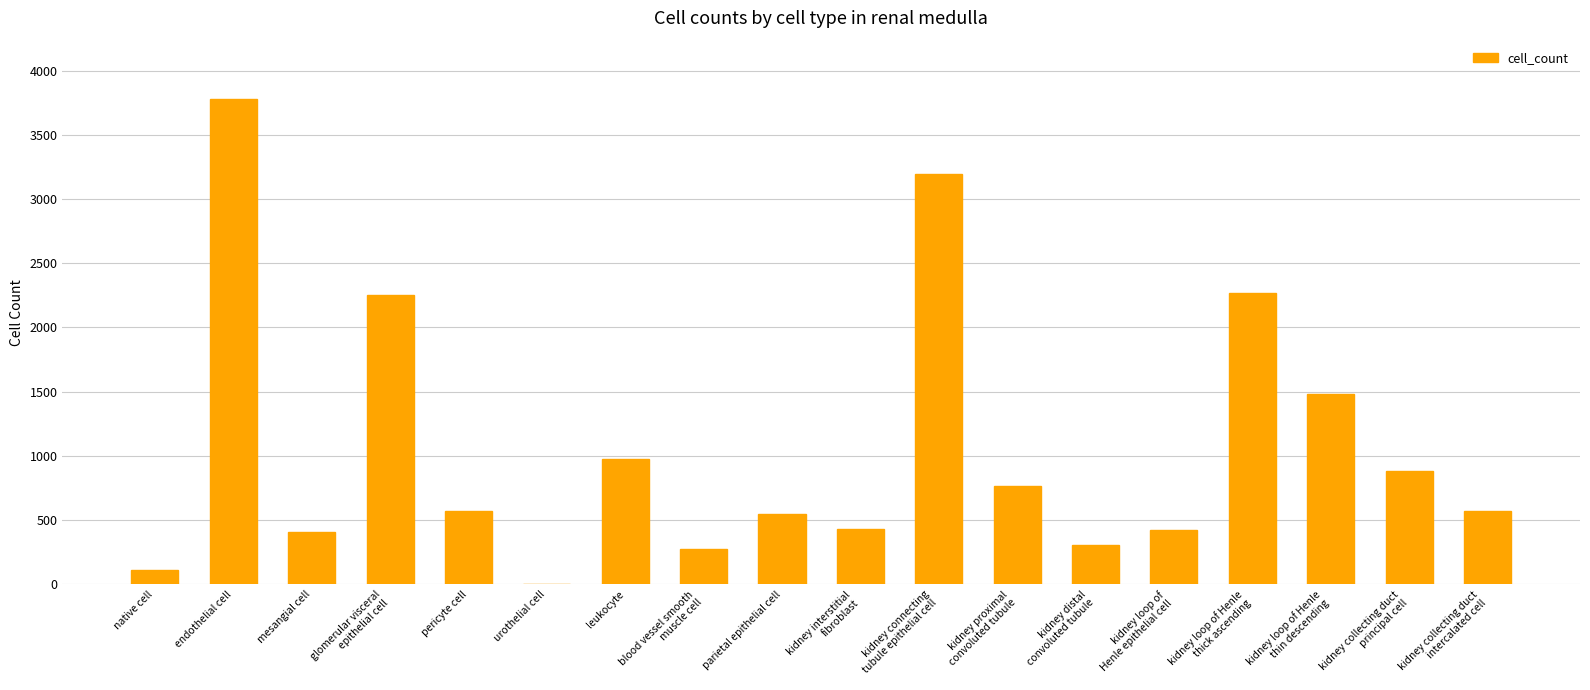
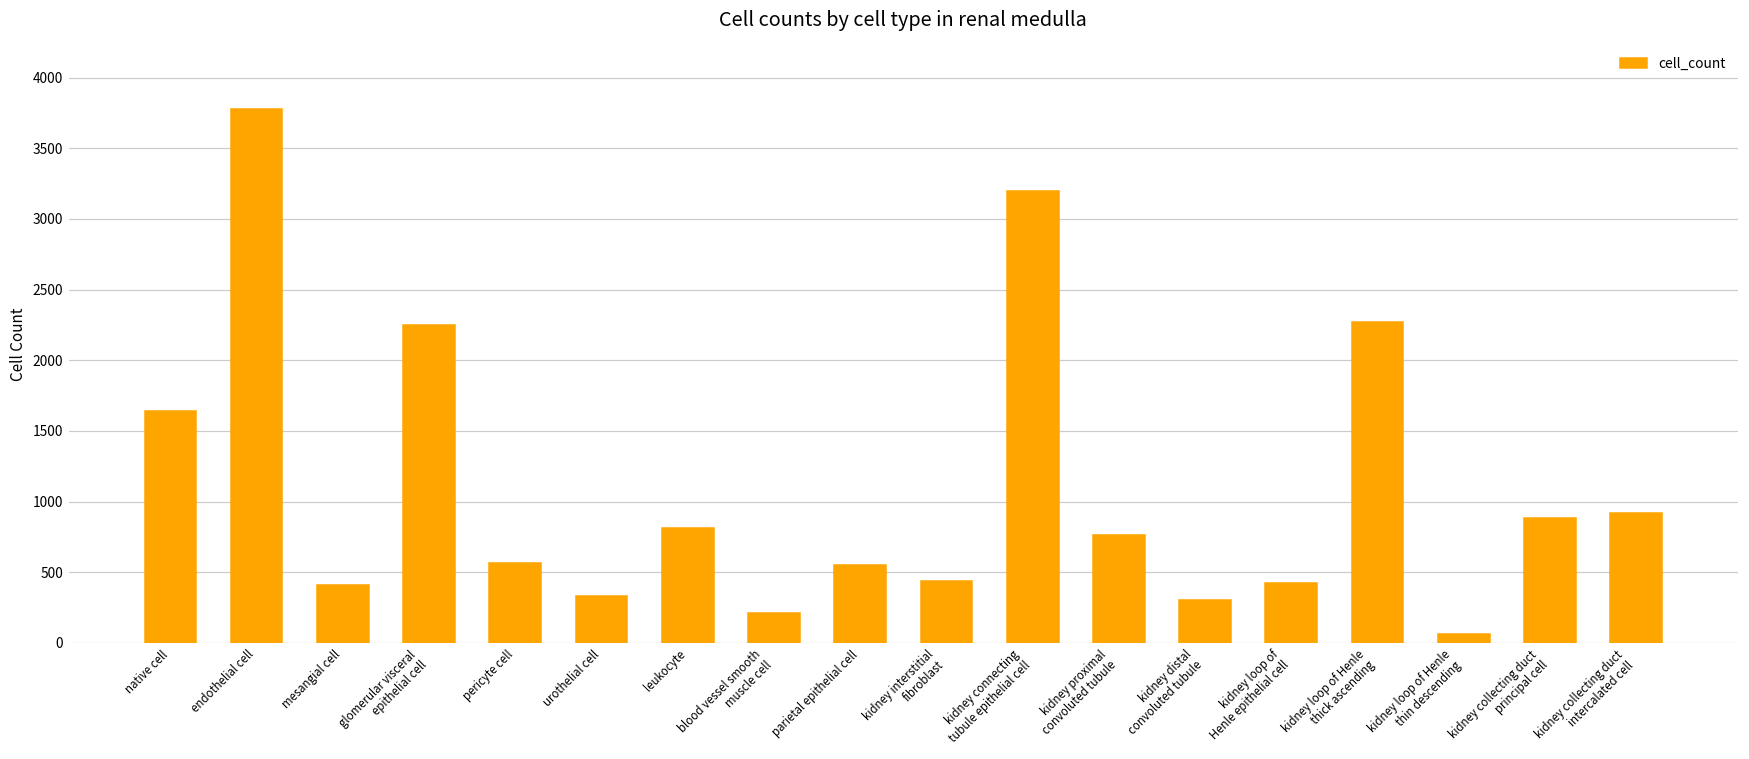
native cell: 110 -> 1640
urothelial cell: 0 -> 330
leukocyte: 980 -> 810
blood vessel smooth muscle cell: 280 -> 210
kidney loop of Henle thin descending: 1480 -> 60
kidney collecting duct intercalated cell: 570 -> 920
